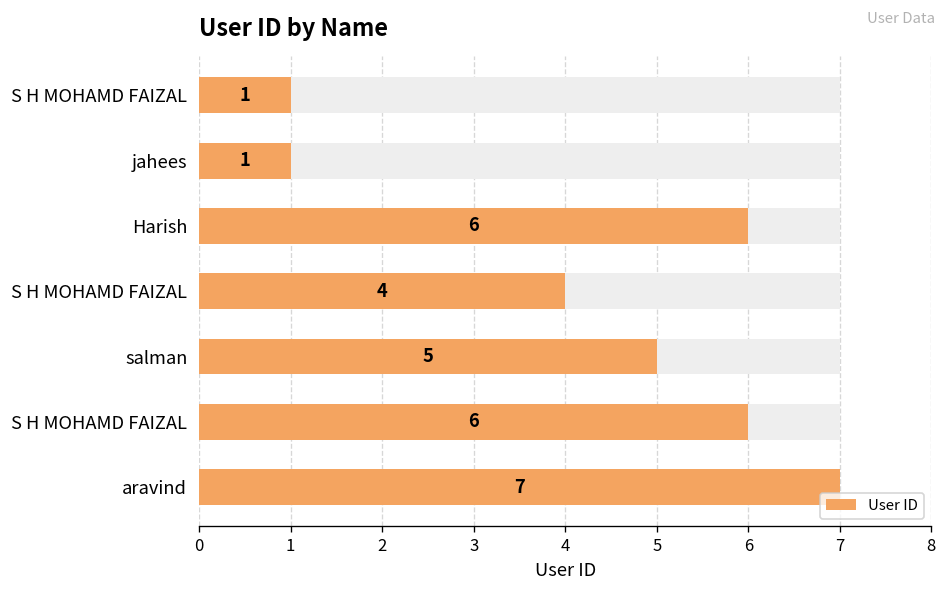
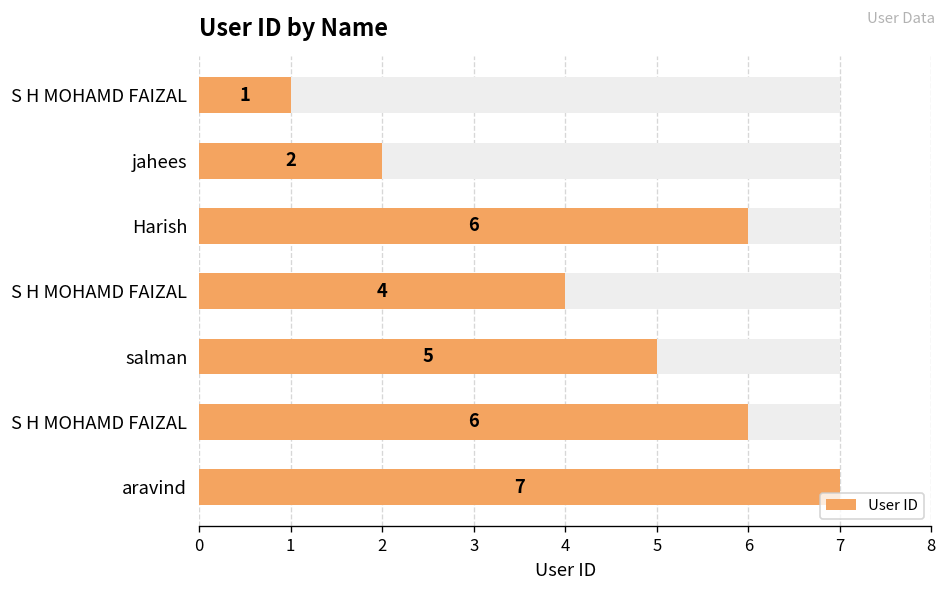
User ID, jahees: 1 -> 2
